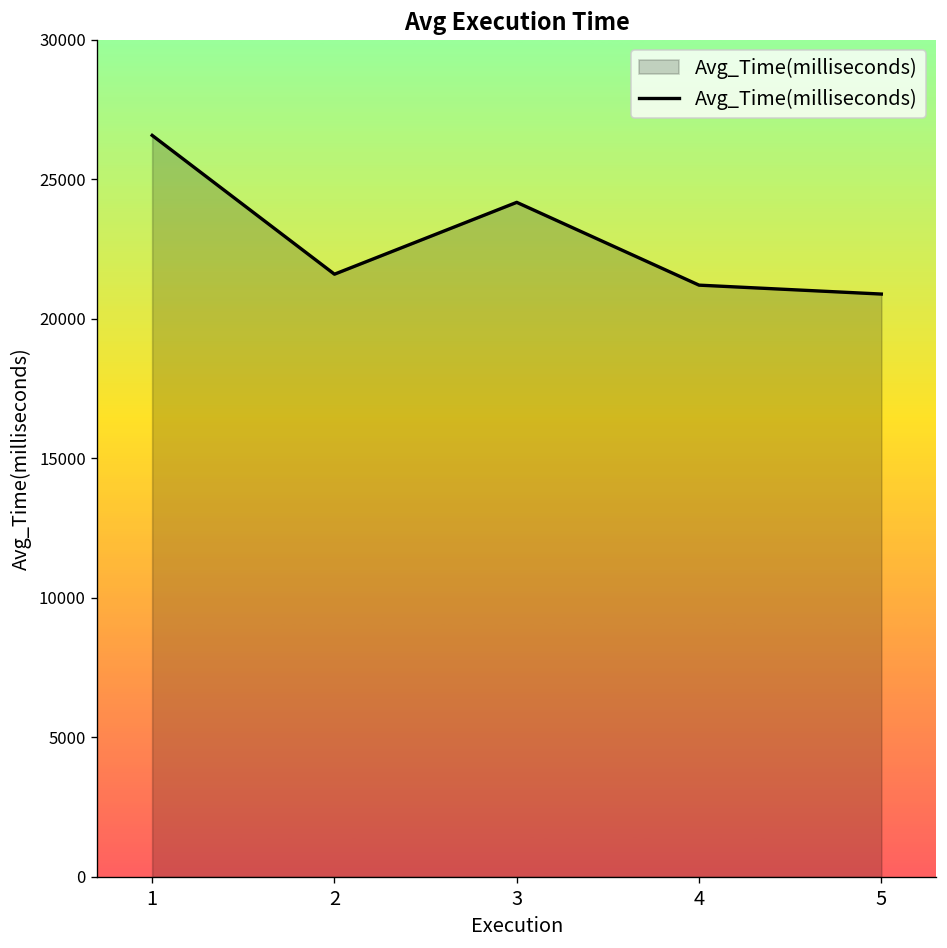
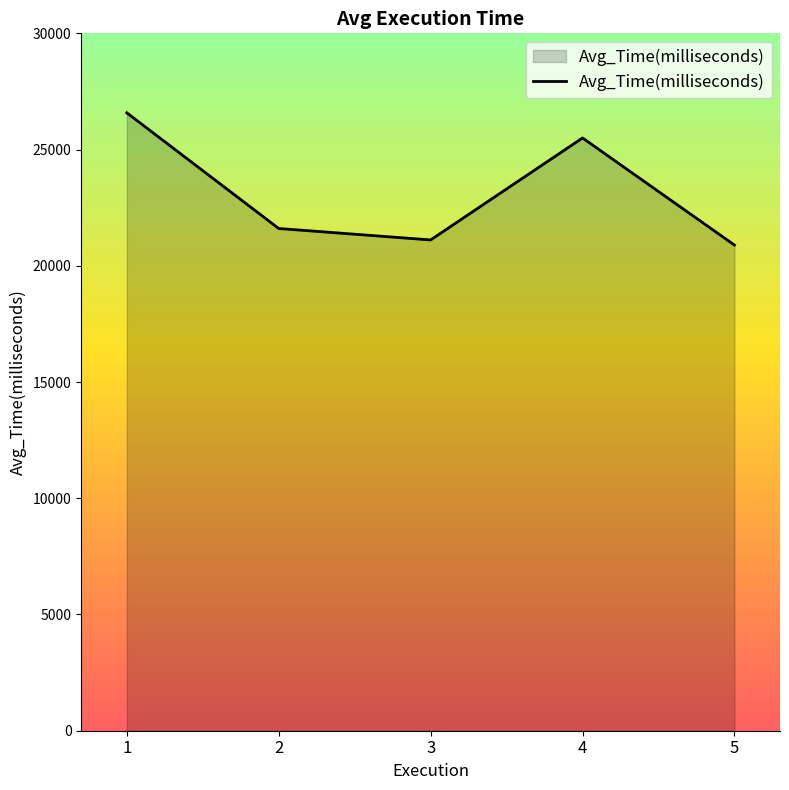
3: 24200 -> 21100
4: 21200 -> 25500
